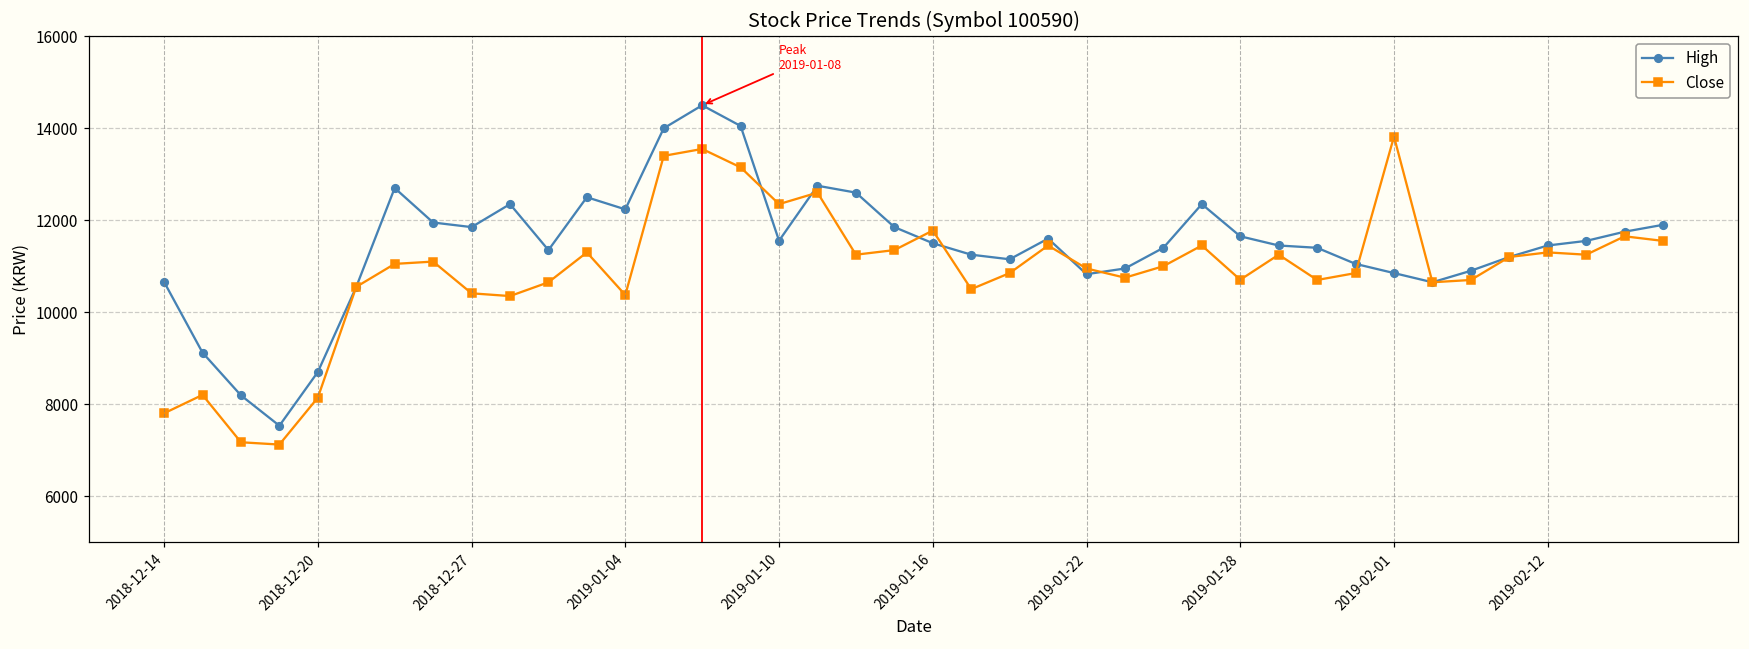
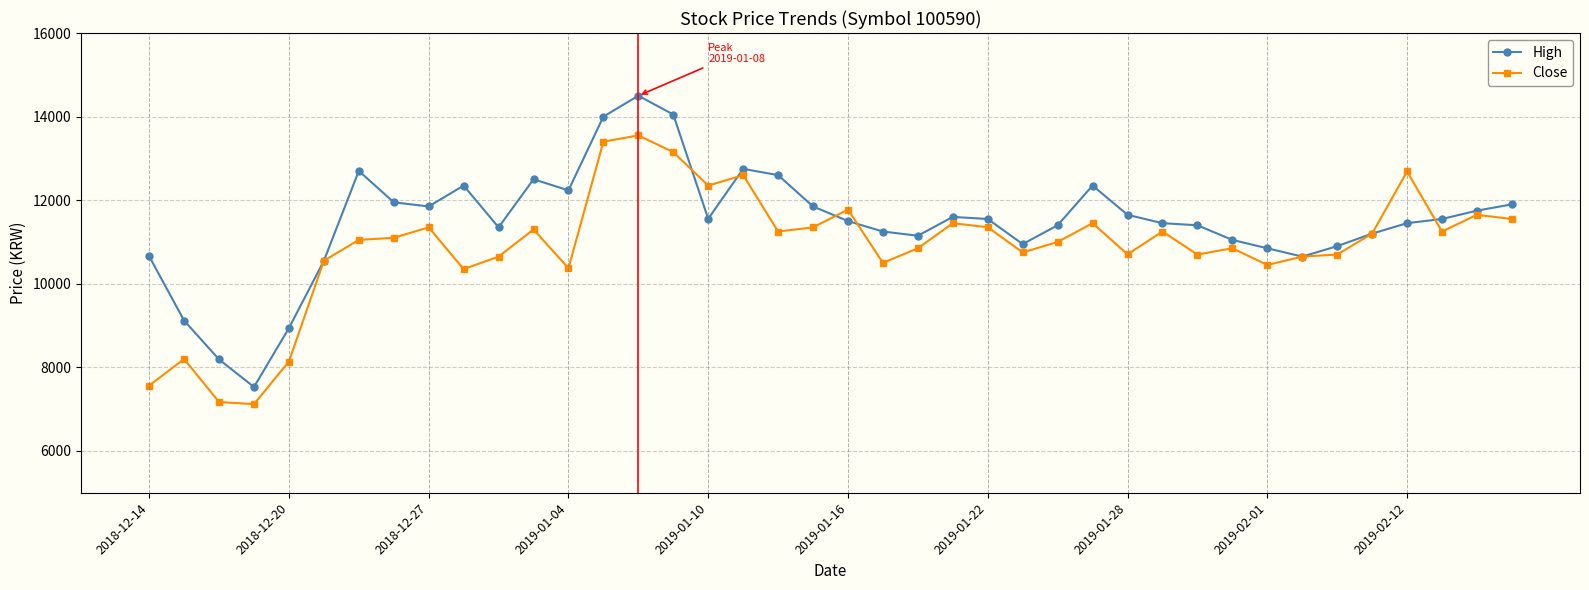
Close, 2018-12-14: 7800 -> 7600
High, 2018-12-20: 8700 -> 8900
Close, 2018-12-27: 10400 -> 11400
High, 2019-01-22: 10800 -> 11600
Close, 2019-01-22: 11000 -> 11400
Close, 2019-02-01: 13800 -> 10500
Close, 2019-02-12: 11300 -> 12700
